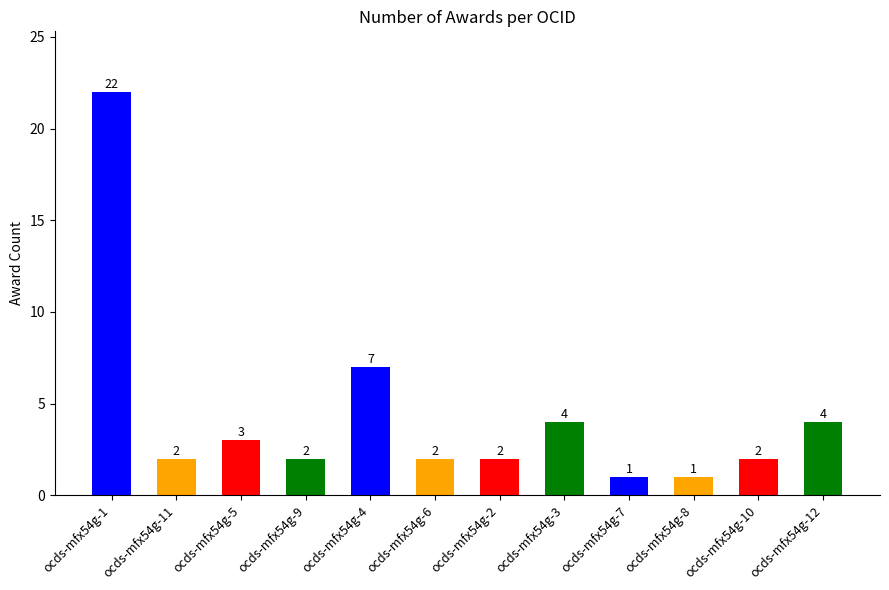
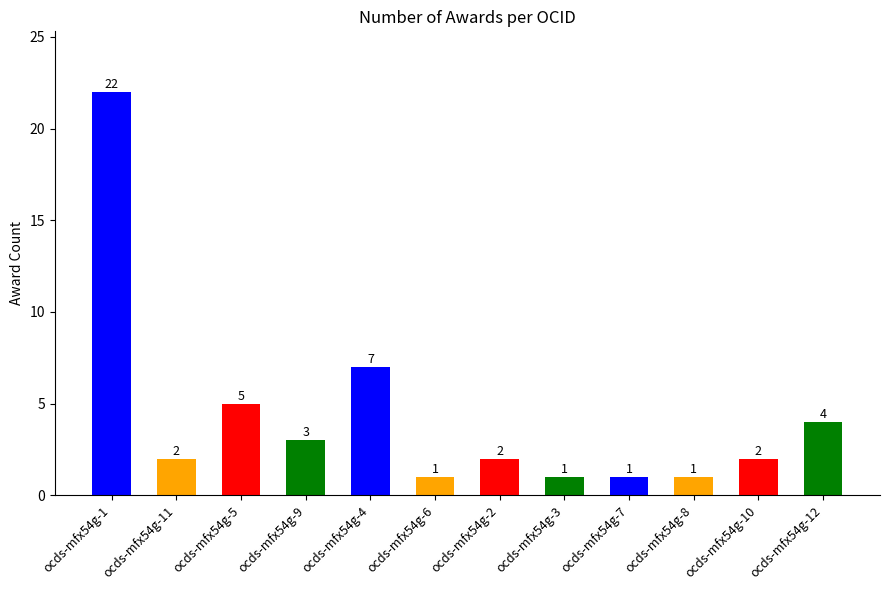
ocds-mfx54g-5: 3 -> 5
ocds-mfx54g-9: 2 -> 3
ocds-mfx54g-6: 2 -> 1
ocds-mfx54g-3: 4 -> 1
